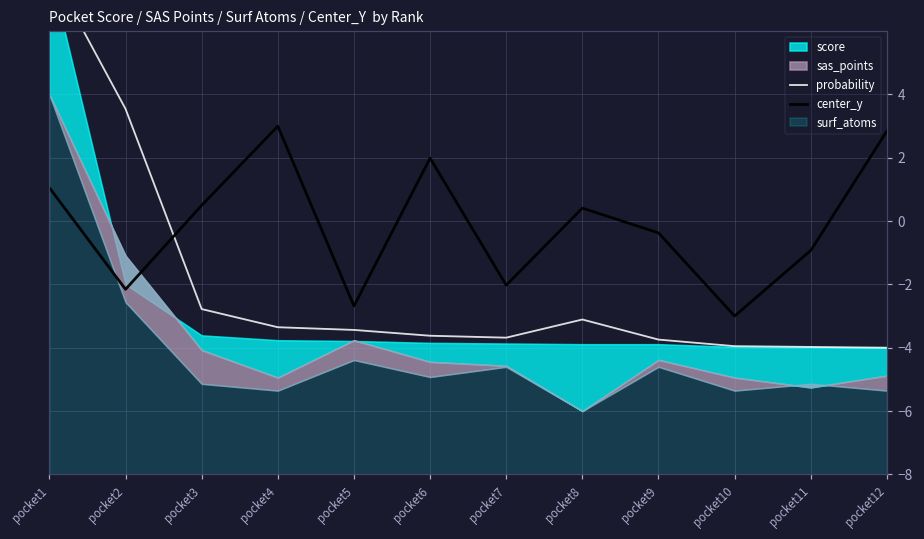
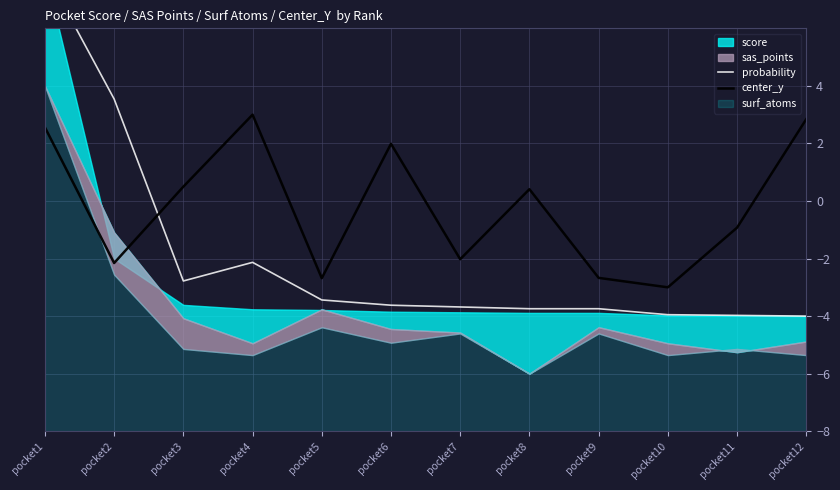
center_y, pocket1: 1.1 -> 2.6
probability, pocket4: -3.4 -> -2.1
probability, pocket8: -3.1 -> -3.7
center_y, pocket9: -0.4 -> -2.7
